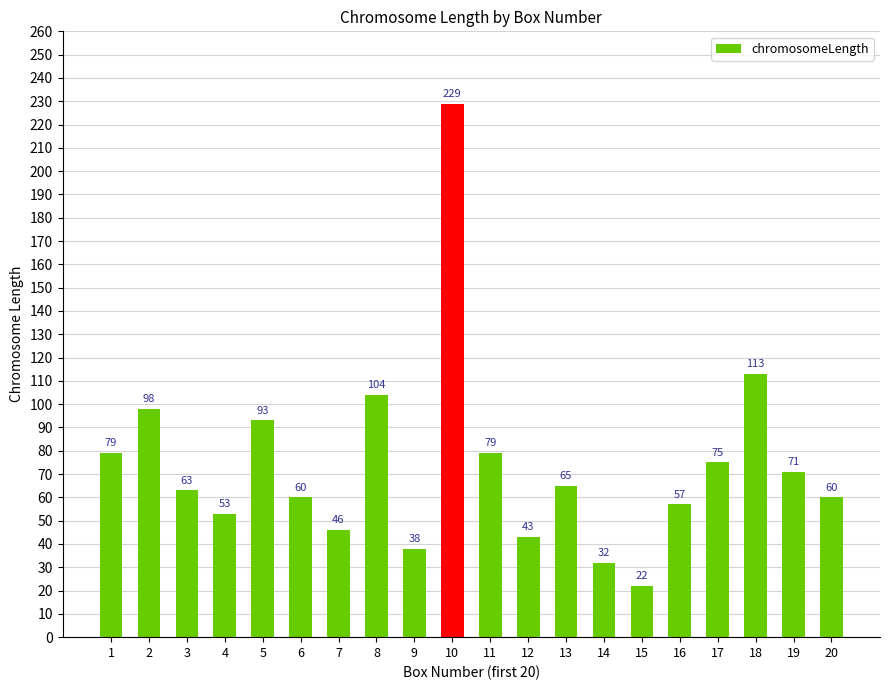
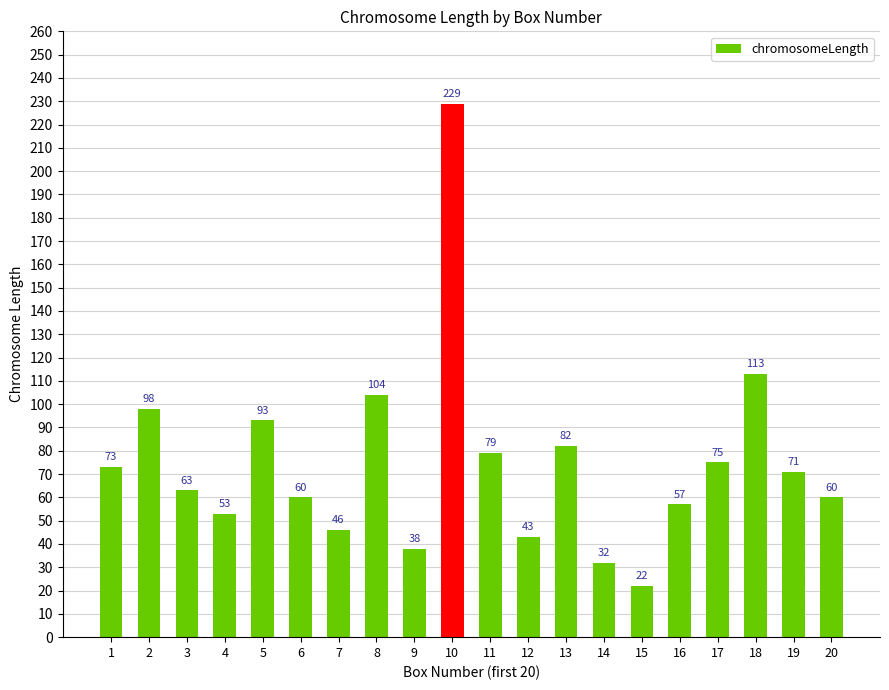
1: 79 -> 73
13: 65 -> 82
